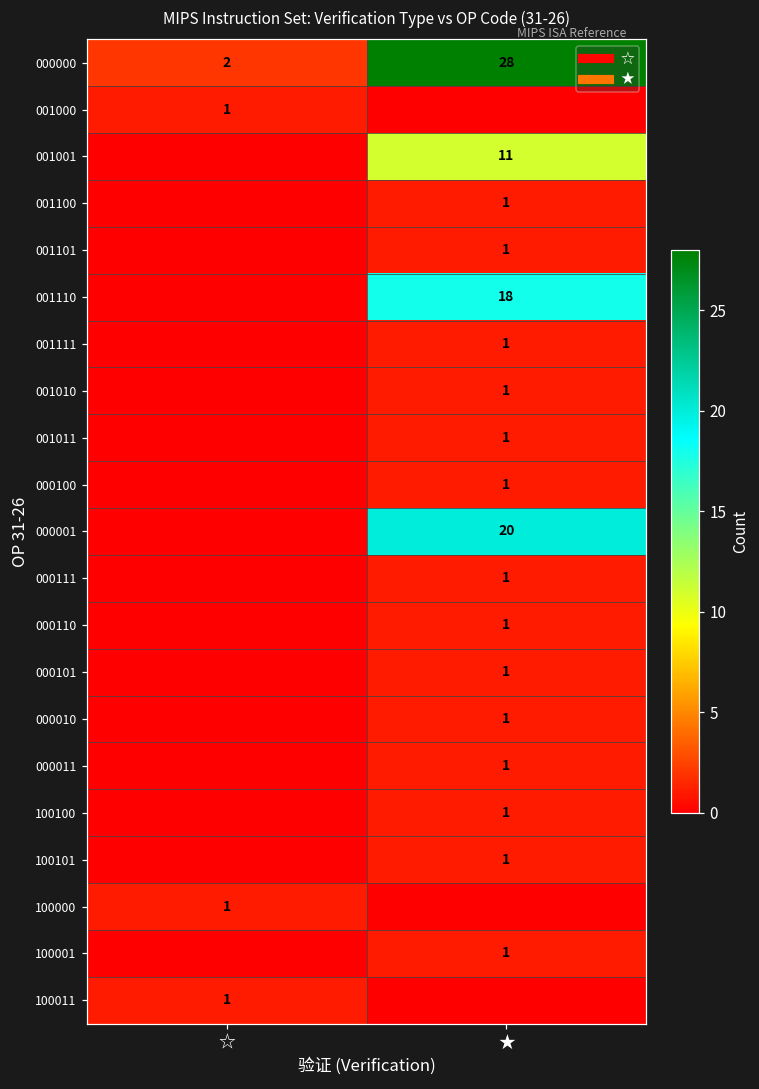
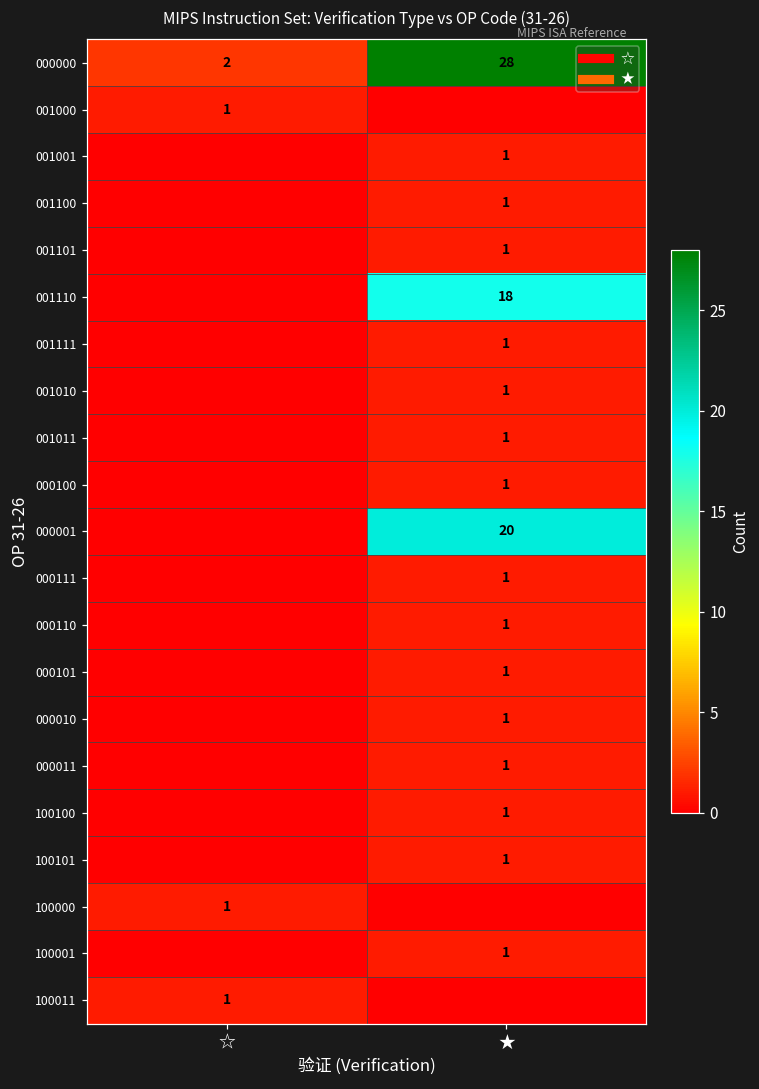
001001, ★: 11 -> 1
